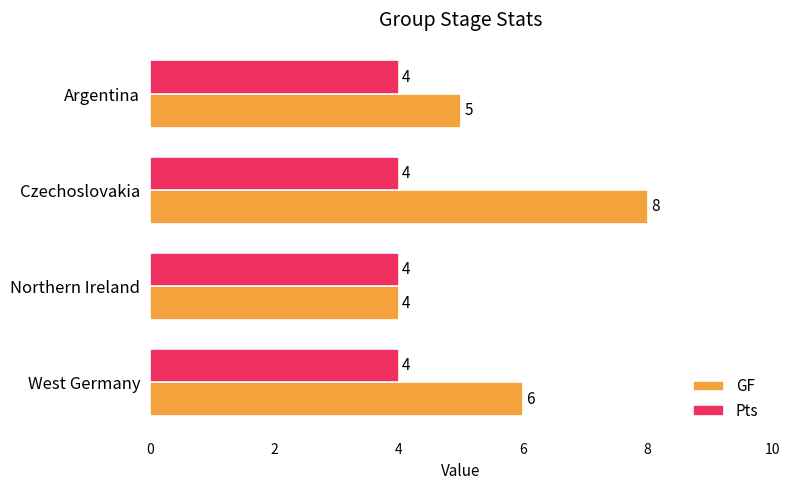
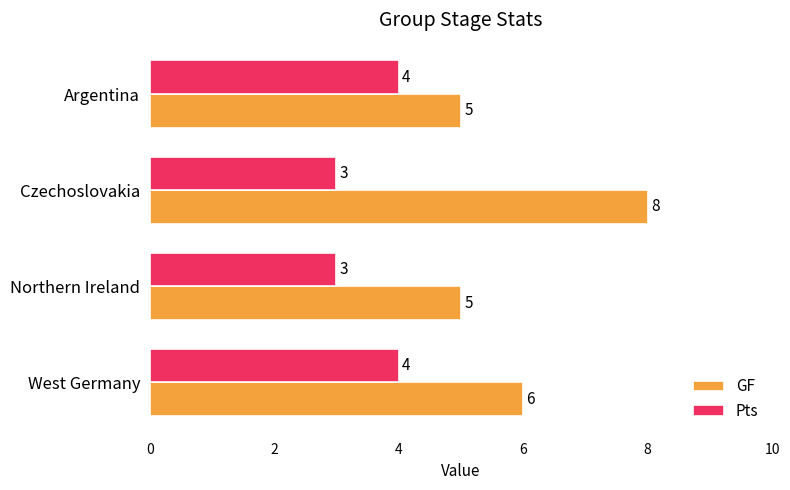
Pts, Czechoslovakia: 4 -> 3
Pts, Northern Ireland: 4 -> 3
GF, Northern Ireland: 4 -> 5
